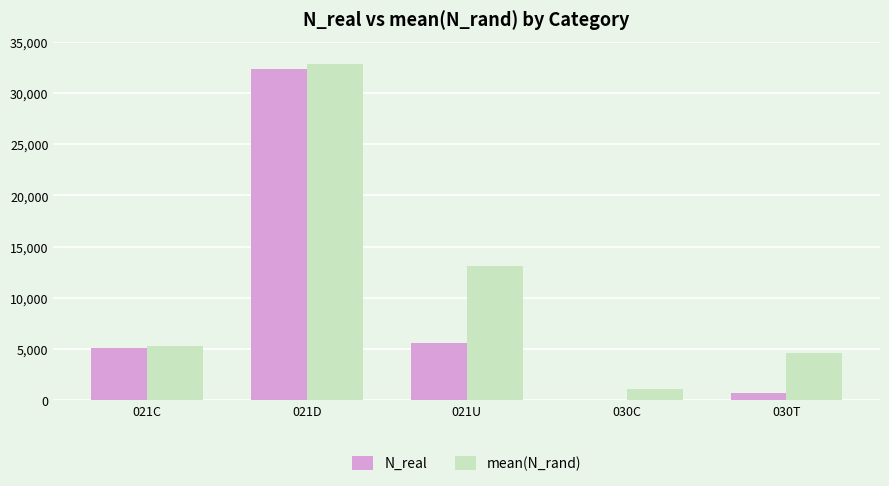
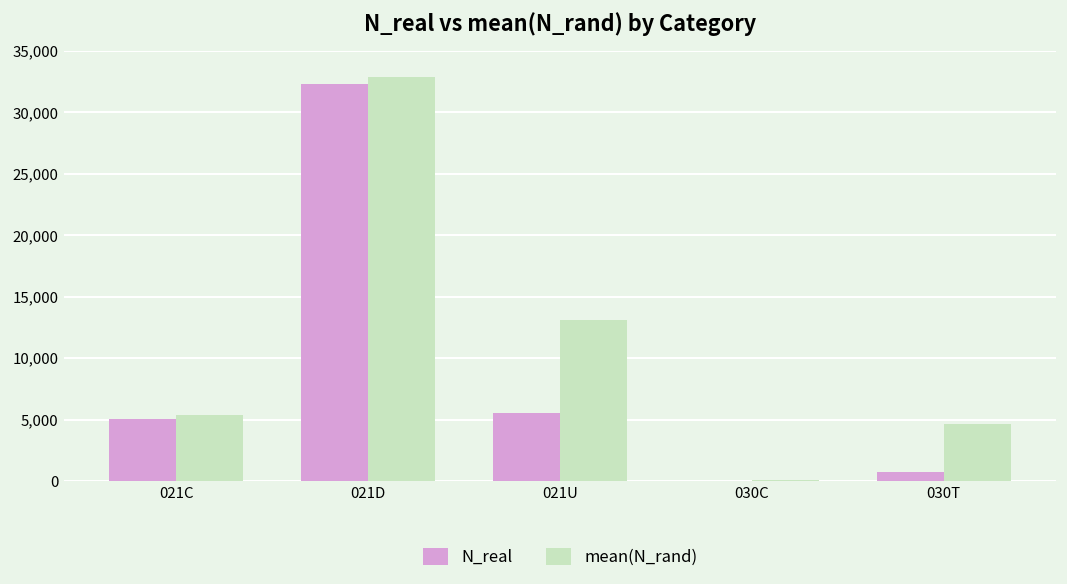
mean(N_rand), 030C: 1,100 -> 100
